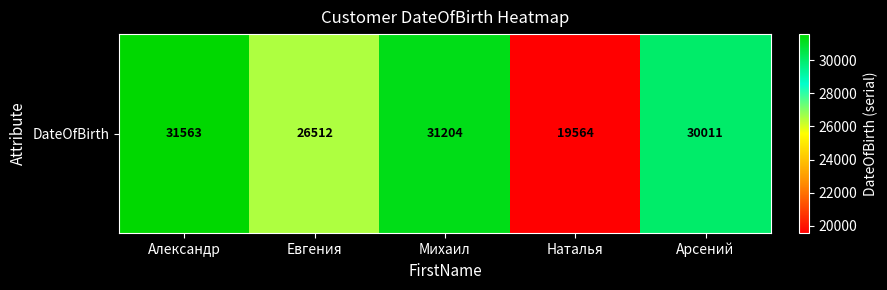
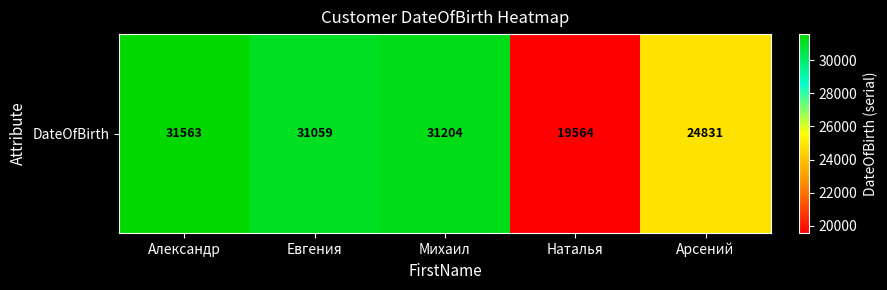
DateOfBirth, Евгения: 26512 -> 31059
DateOfBirth, Арсений: 30011 -> 24831
